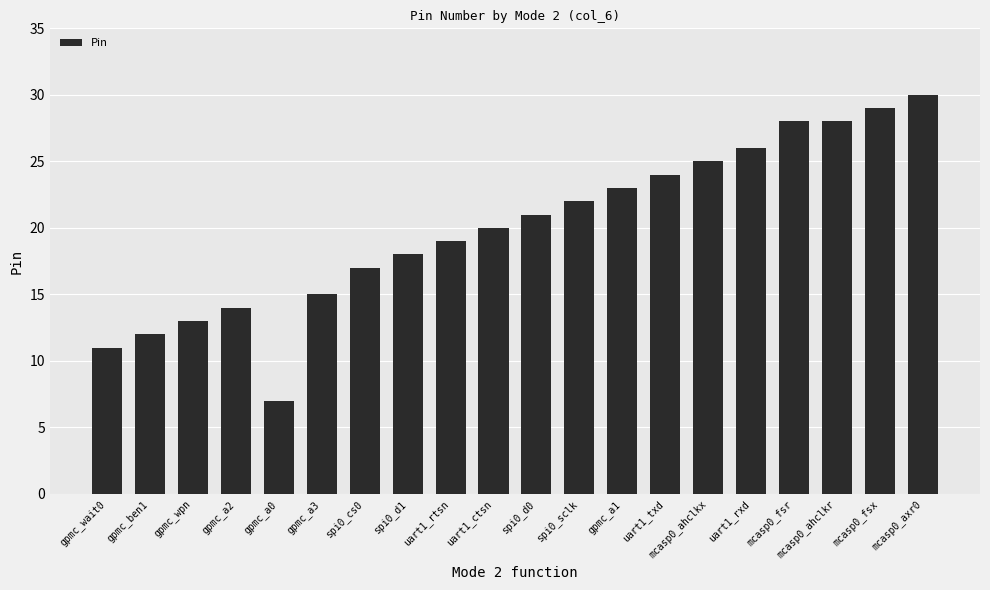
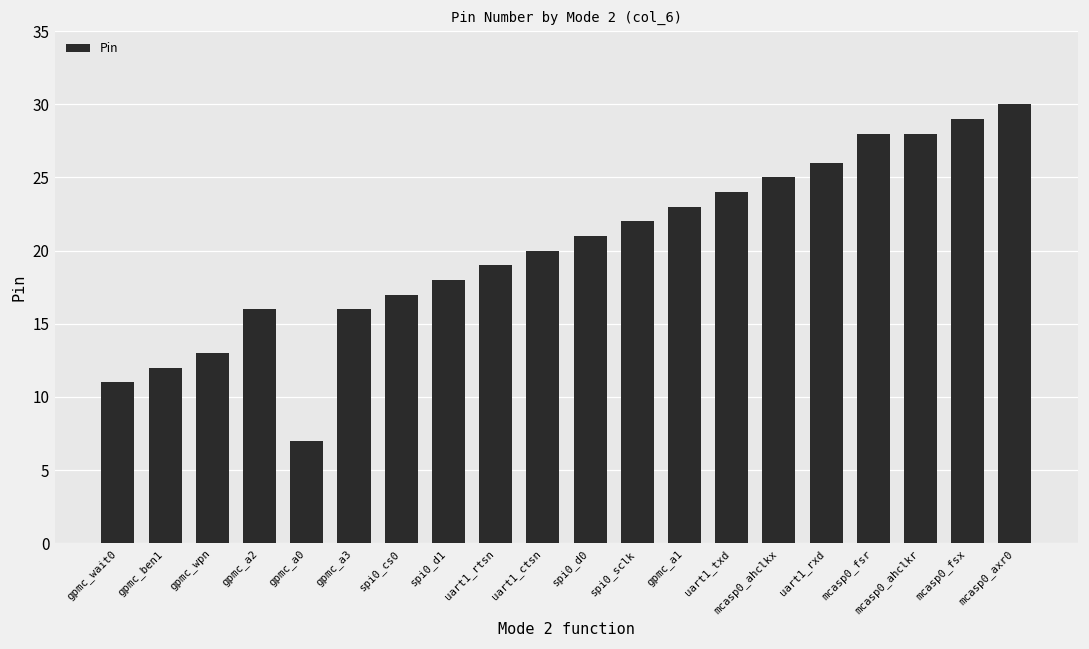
gpmc_a2: 14 -> 16
gpmc_a3: 15 -> 16
